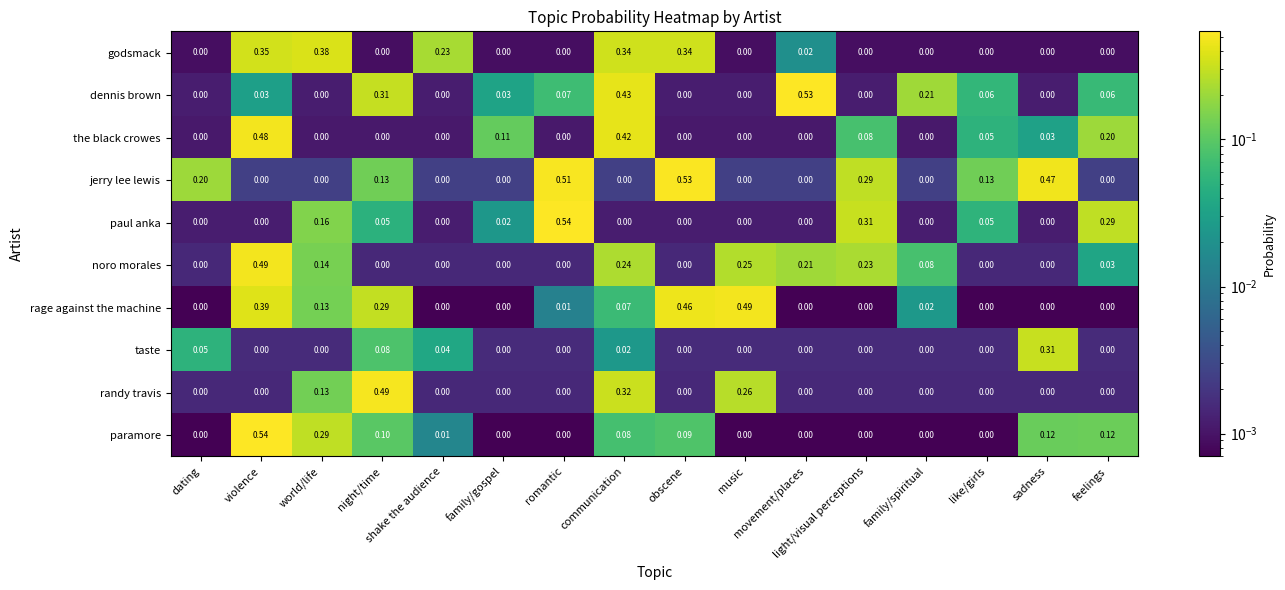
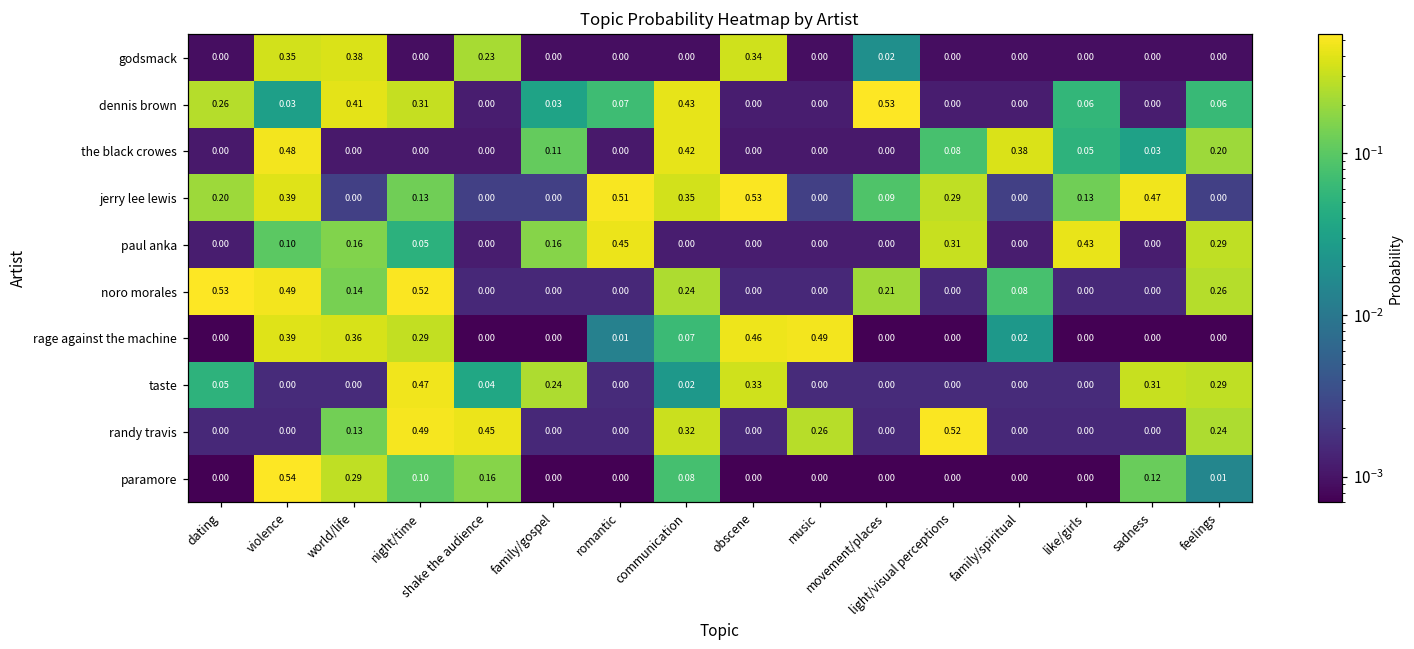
godsmack, communication: 0.34 -> 0.00
dennis brown, dating: 0.00 -> 0.26
dennis brown, world/life: 0.00 -> 0.41
dennis brown, family/spiritual: 0.21 -> 0.00
the black crowes, family/spiritual: 0.00 -> 0.38
jerry lee lewis, violence: 0.00 -> 0.39
jerry lee lewis, communication: 0.00 -> 0.35
jerry lee lewis, movement/places: 0.00 -> 0.09
paul anka, violence: 0.00 -> 0.10
paul anka, family/gospel: 0.02 -> 0.16
paul anka, romantic: 0.54 -> 0.45
paul anka, like/girls: 0.05 -> 0.43
noro morales, dating: 0.00 -> 0.53
noro morales, night/time: 0.00 -> 0.52
noro morales, music: 0.25 -> 0.00
noro morales, light/visual perceptions: 0.23 -> 0.00
noro morales, feelings: 0.03 -> 0.26
rage against the machine, world/life: 0.13 -> 0.36
taste, night/time: 0.08 -> 0.47
taste, family/gospel: 0.00 -> 0.24
taste, obscene: 0.00 -> 0.33
taste, feelings: 0.00 -> 0.29
randy travis, shake the audience: 0.00 -> 0.45
randy travis, light/visual perceptions: 0.00 -> 0.52
randy travis, feelings: 0.00 -> 0.24
paramore, shake the audience: 0.01 -> 0.16
paramore, obscene: 0.09 -> 0.00
paramore, feelings: 0.12 -> 0.01
